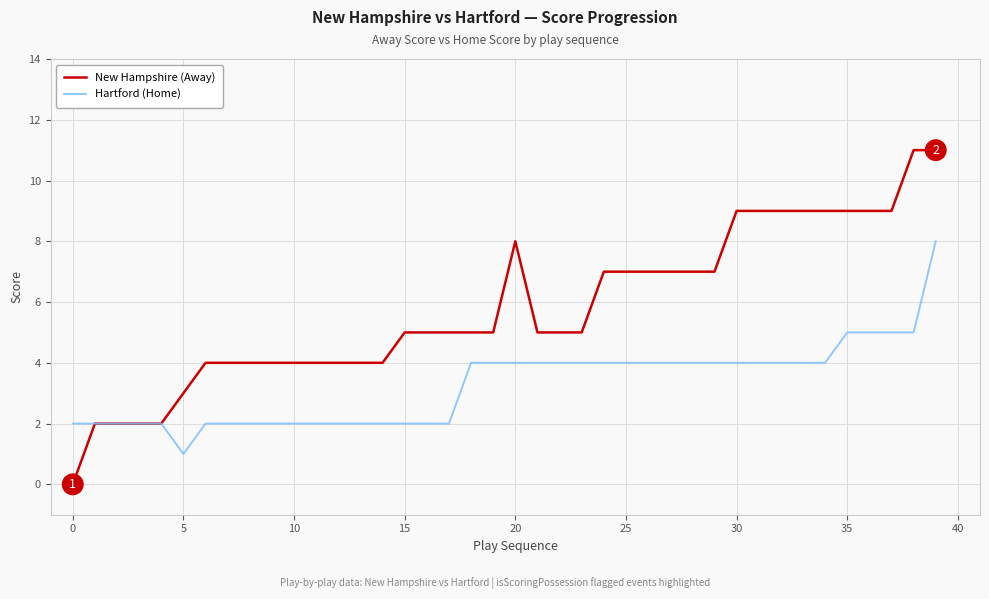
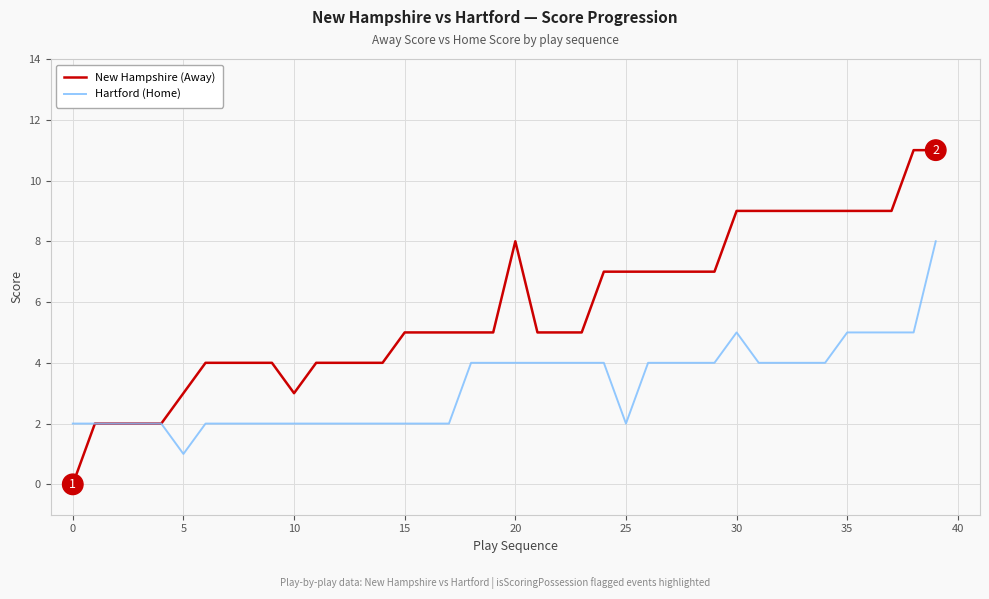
New Hampshire (Away), 10: 4 -> 3
Hartford (Home), 25: 4 -> 2
Hartford (Home), 30: 4 -> 5
